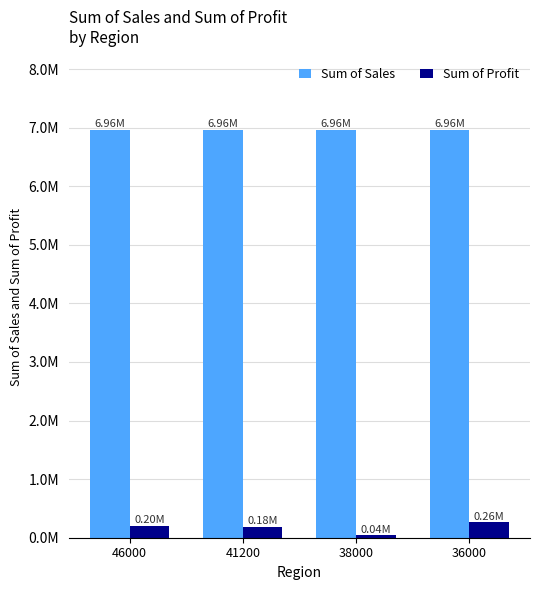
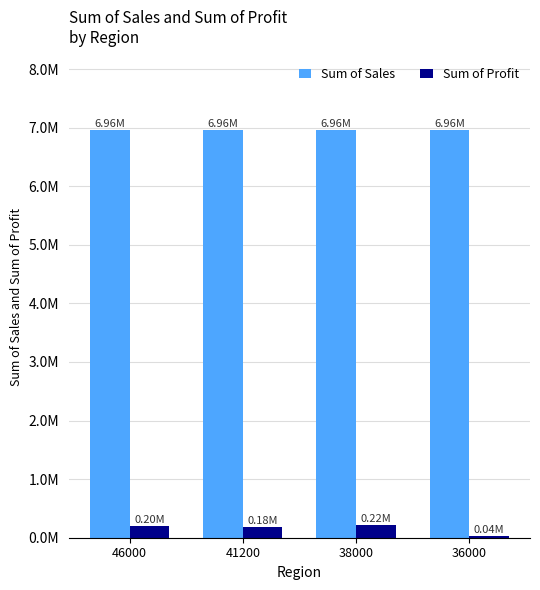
Sum of Profit, 38000: 0.04M -> 0.22M
Sum of Profit, 36000: 0.26M -> 0.04M
